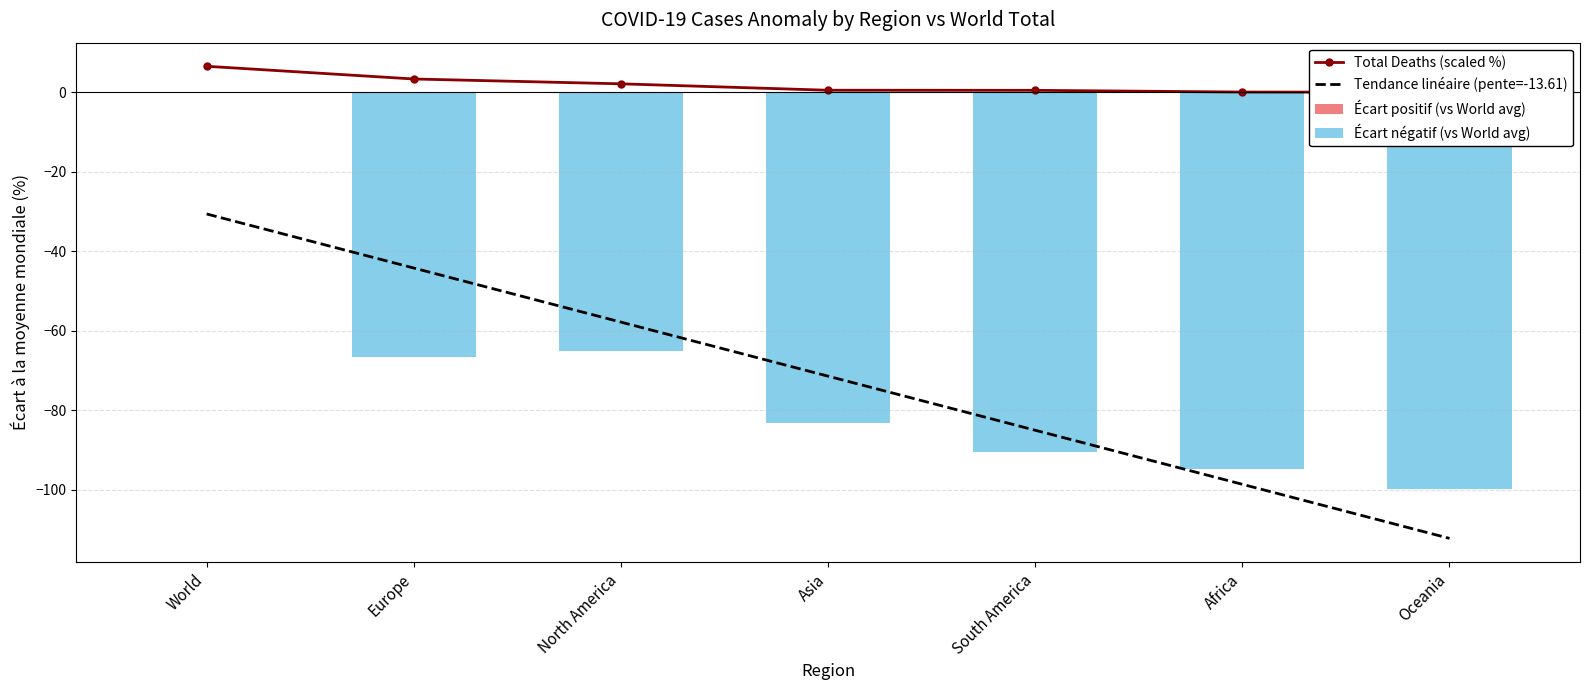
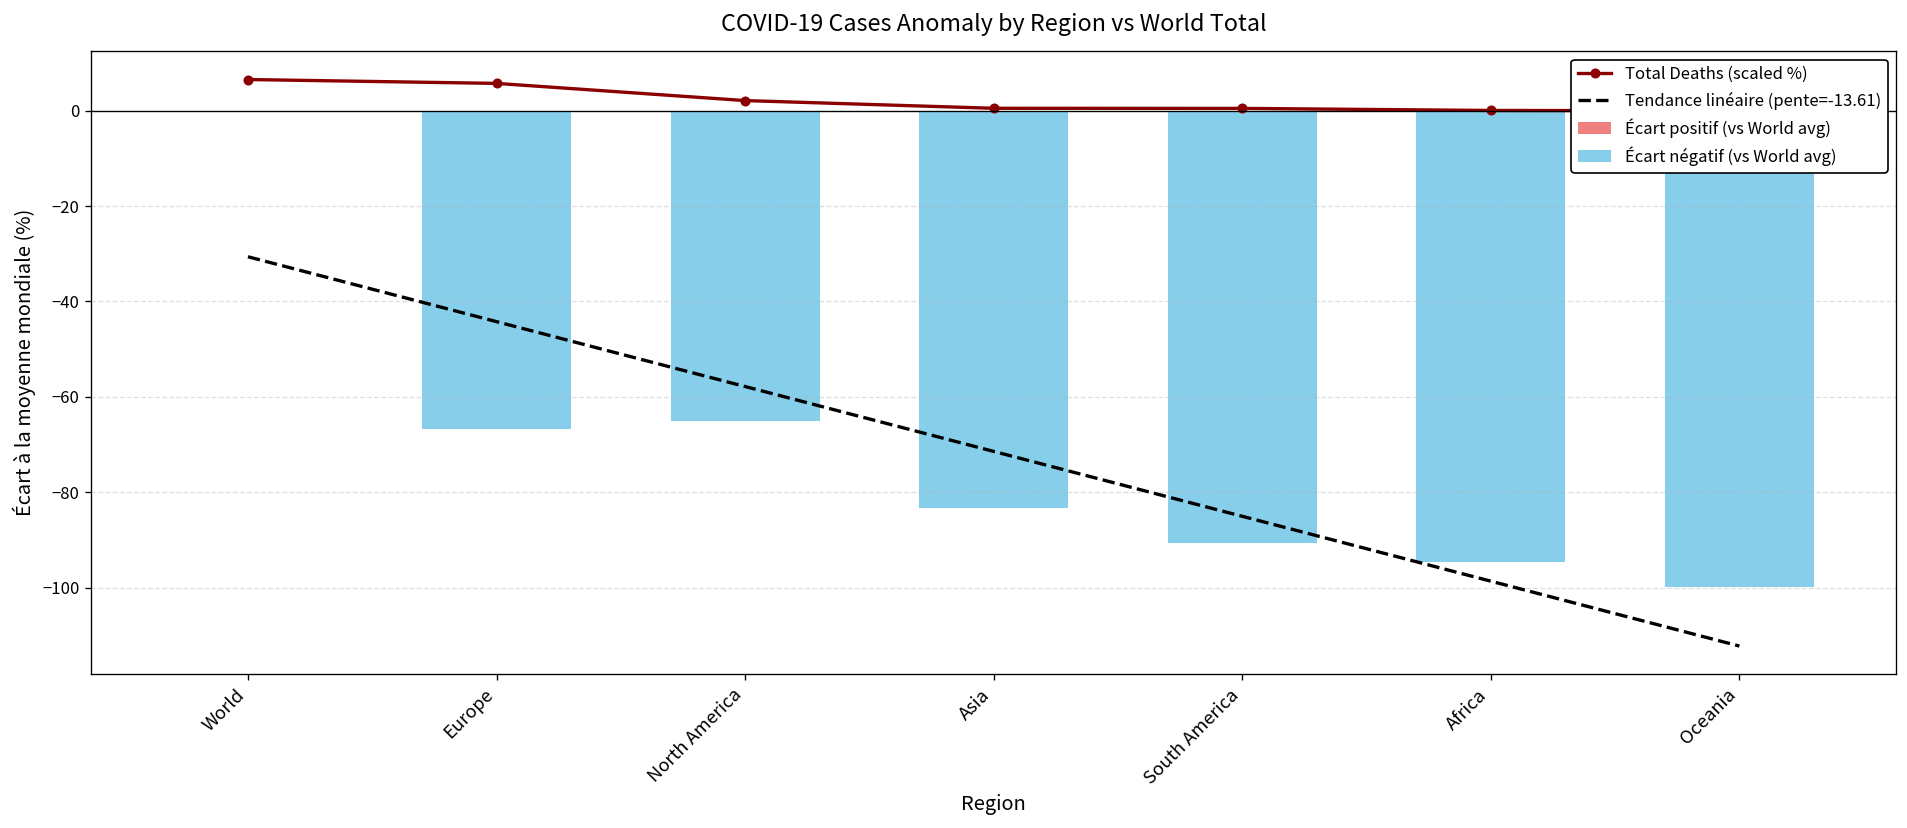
Total Deaths (scaled %), Europe: 3 -> 6
